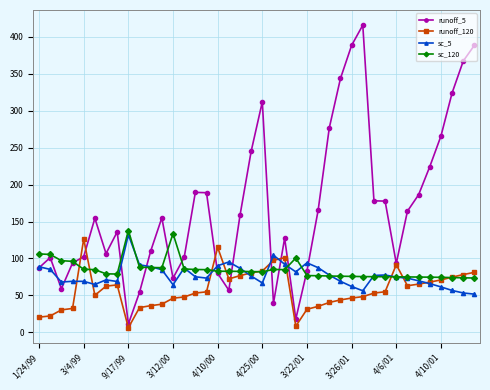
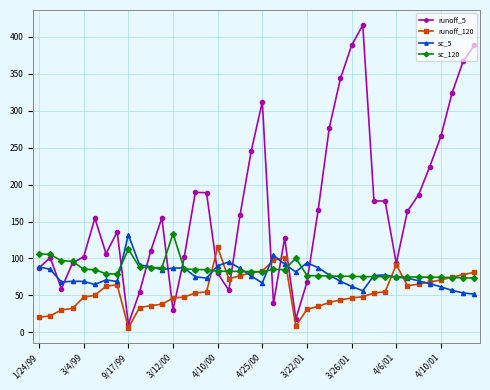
runoff_120, 3/4/99: 130 -> 50
sc_120, 9/17/99: 140 -> 110
runoff_5, 3/12/00: 70 -> 30
sc_5, 3/12/00: 60 -> 90
runoff_5, 3/22/01: 80 -> 70
